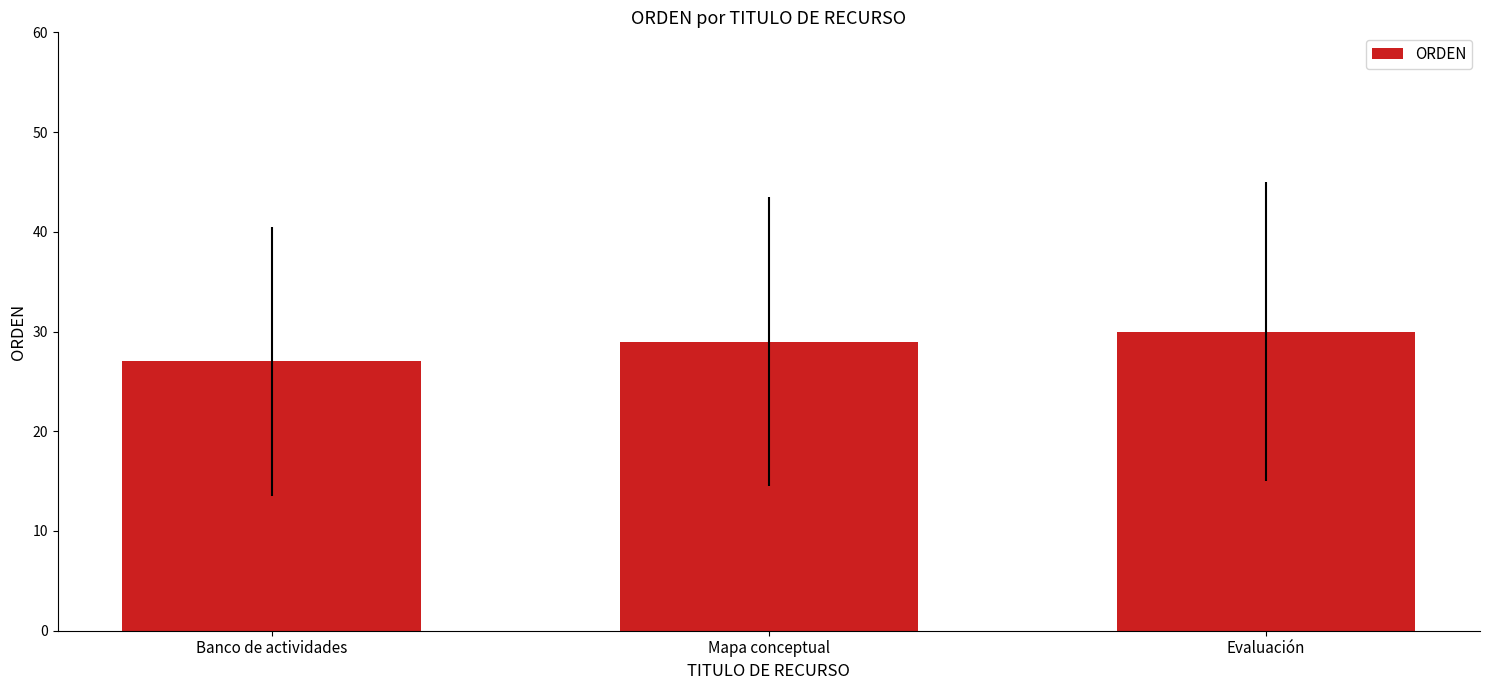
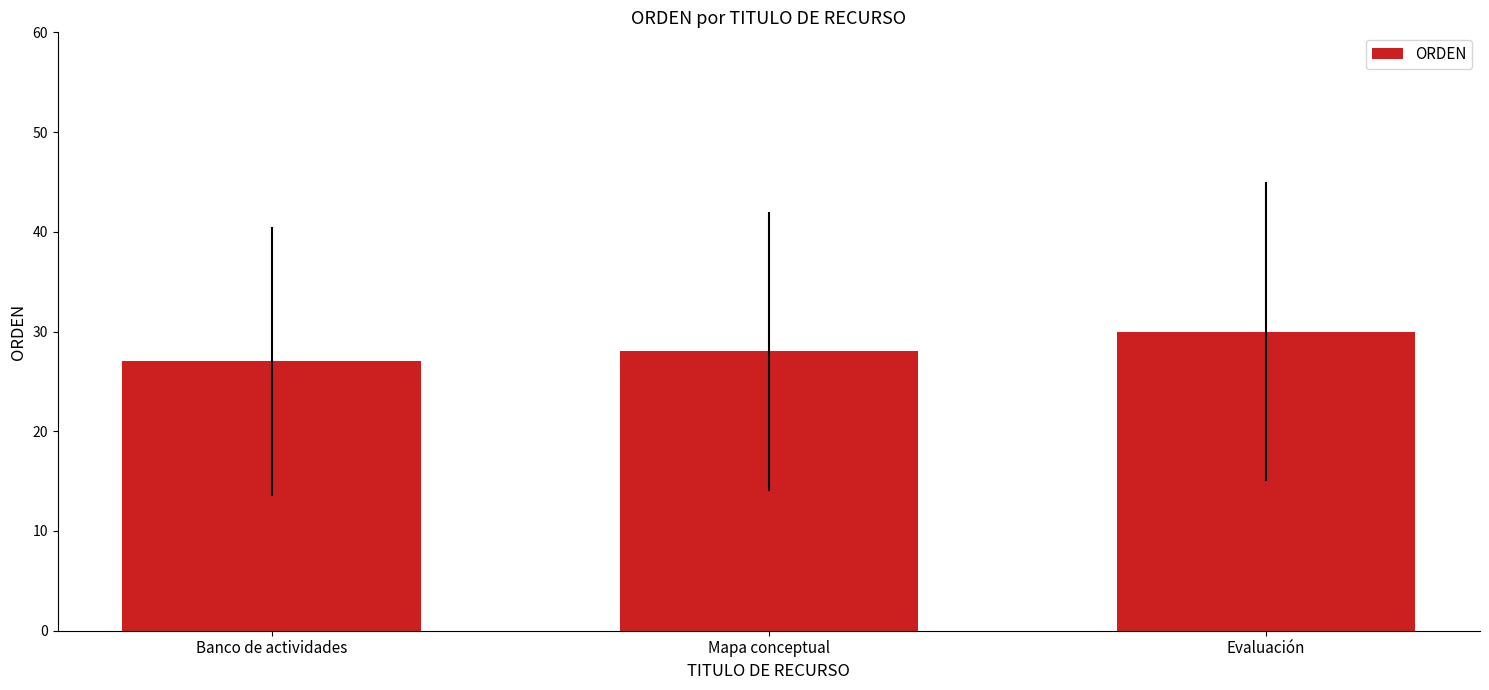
Mapa conceptual: 29 -> 28
